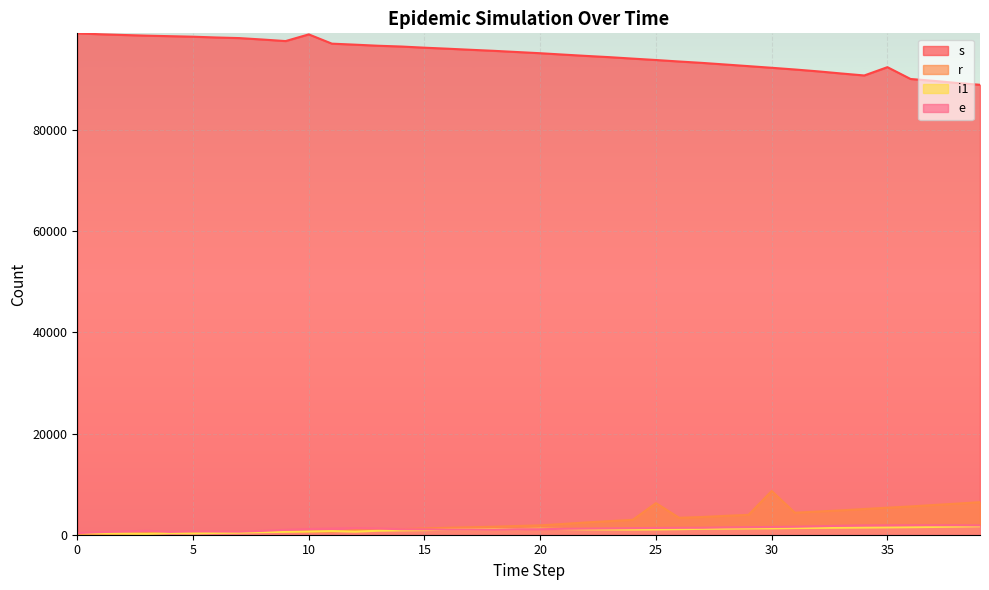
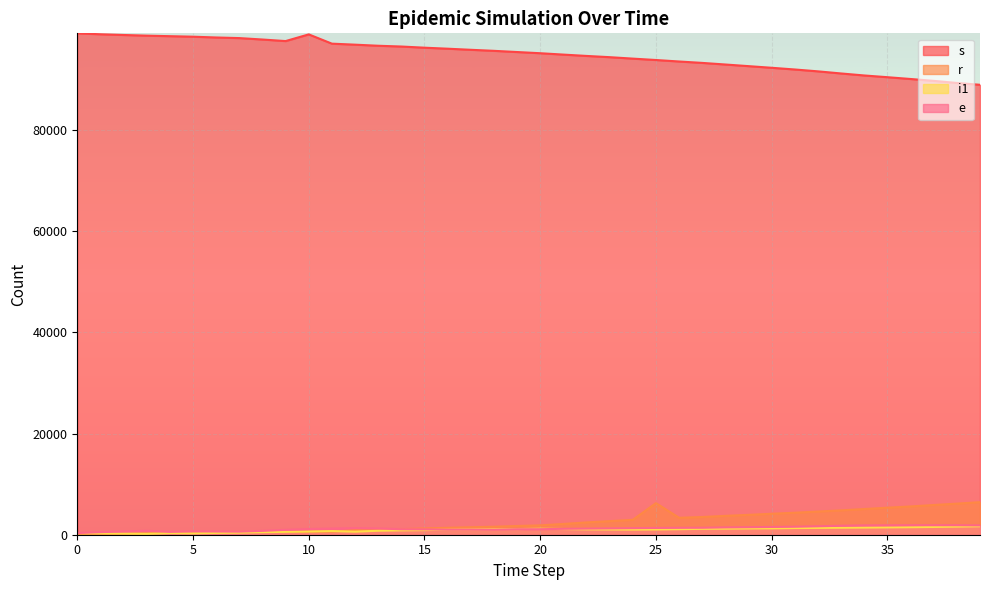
r, 30: 9000 -> 4000
s, 35: 92000 -> 90000
